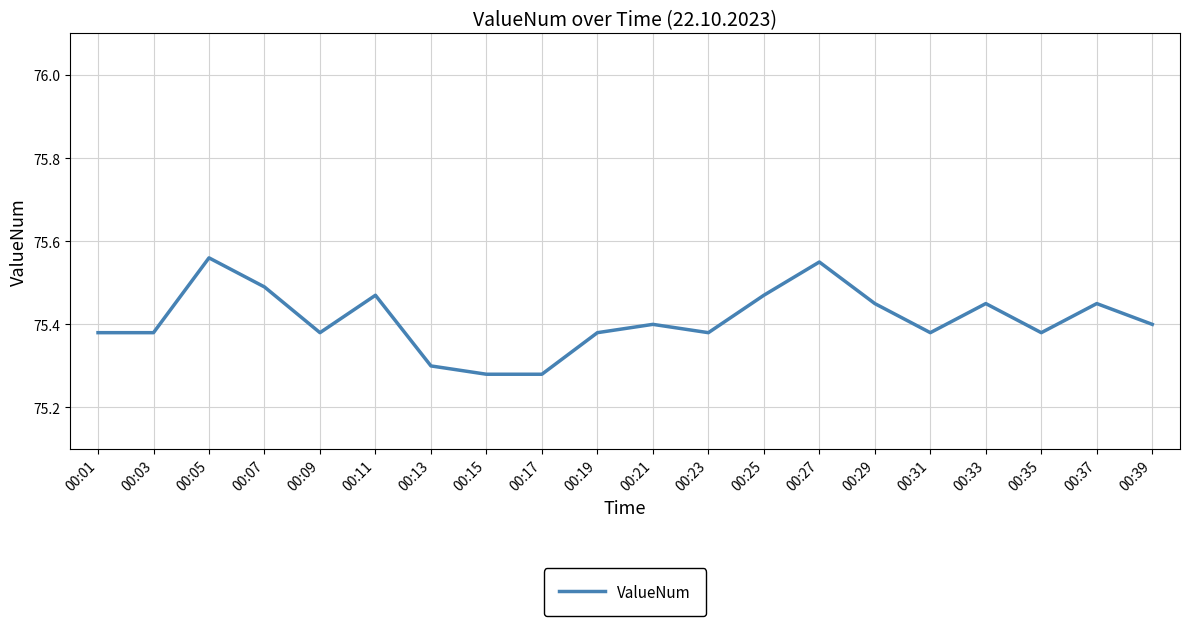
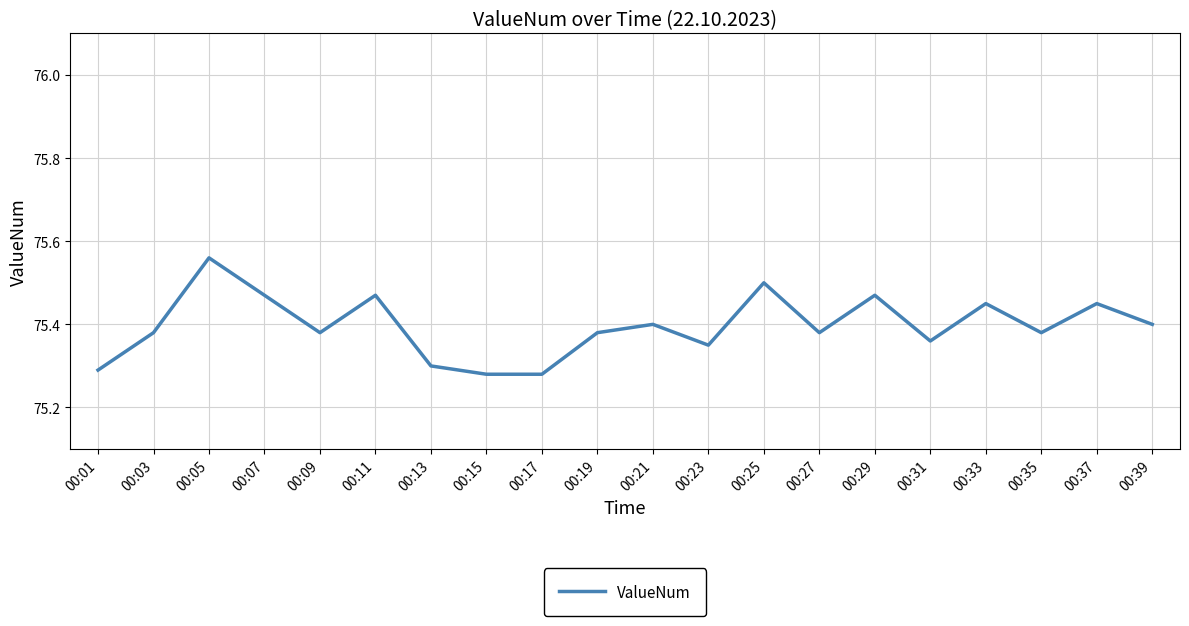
00:01: 75.38 -> 75.29
00:07: 75.49 -> 75.47
00:23: 75.38 -> 75.35
00:25: 75.47 -> 75.50
00:27: 75.55 -> 75.38
00:29: 75.45 -> 75.47
00:31: 75.38 -> 75.36
